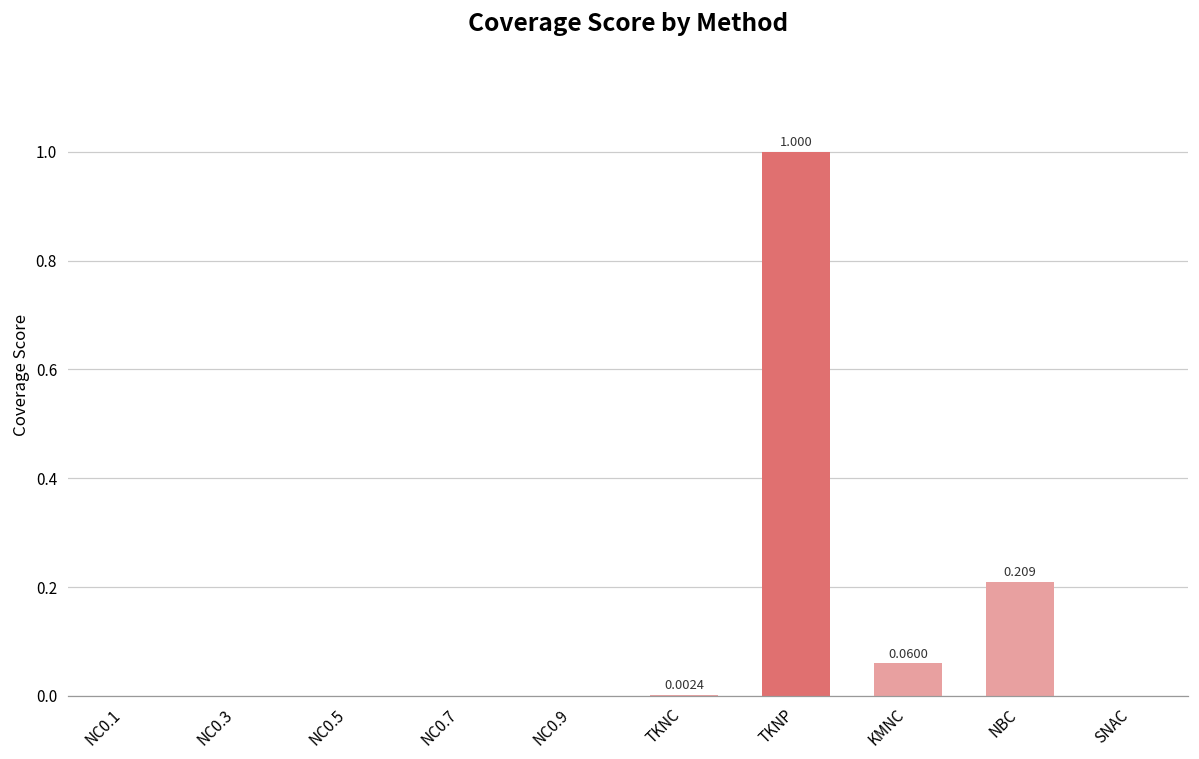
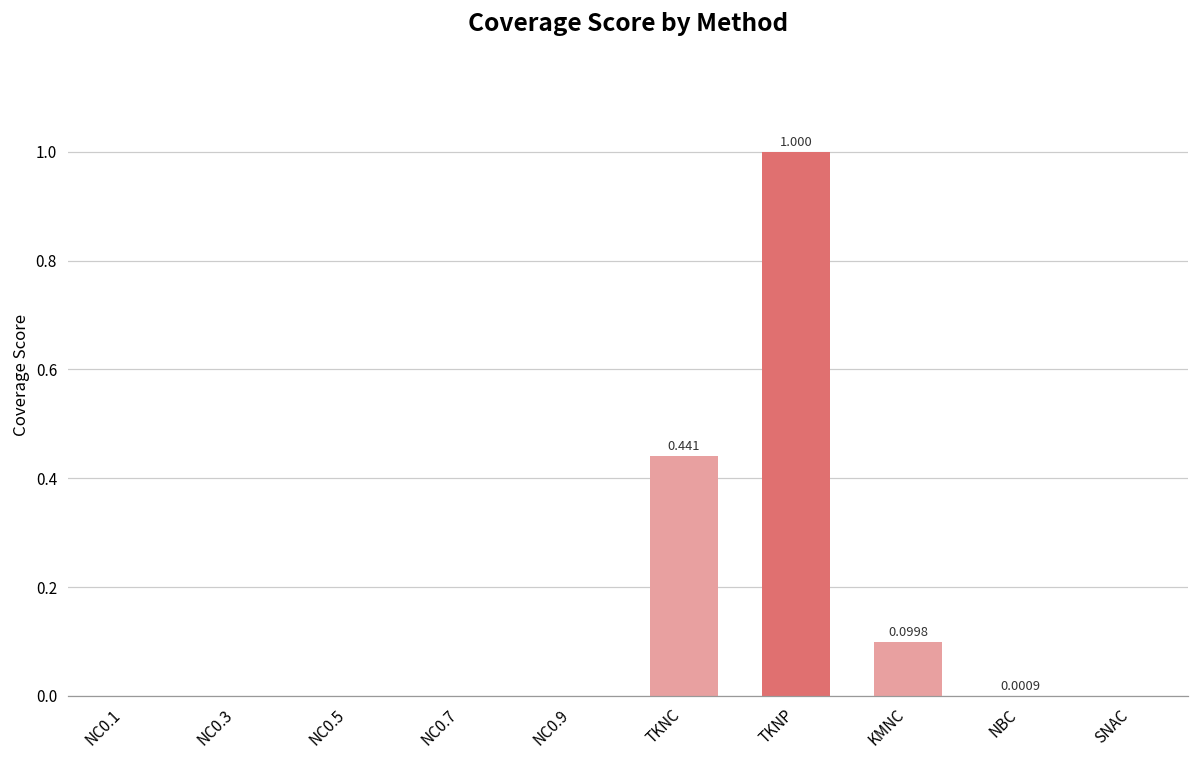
TKNC: 0.0024 -> 0.441
KMNC: 0.0600 -> 0.0998
NBC: 0.209 -> 0.0009
